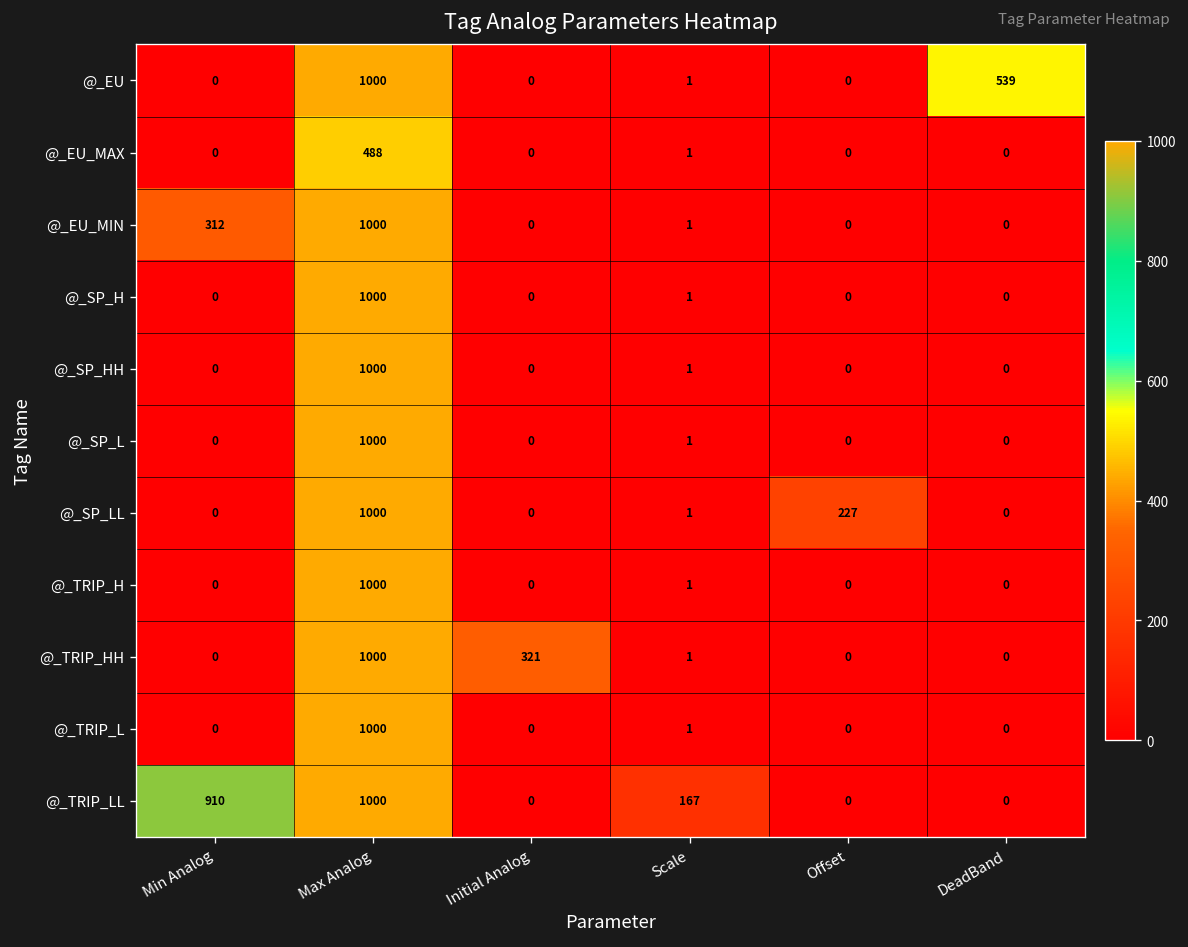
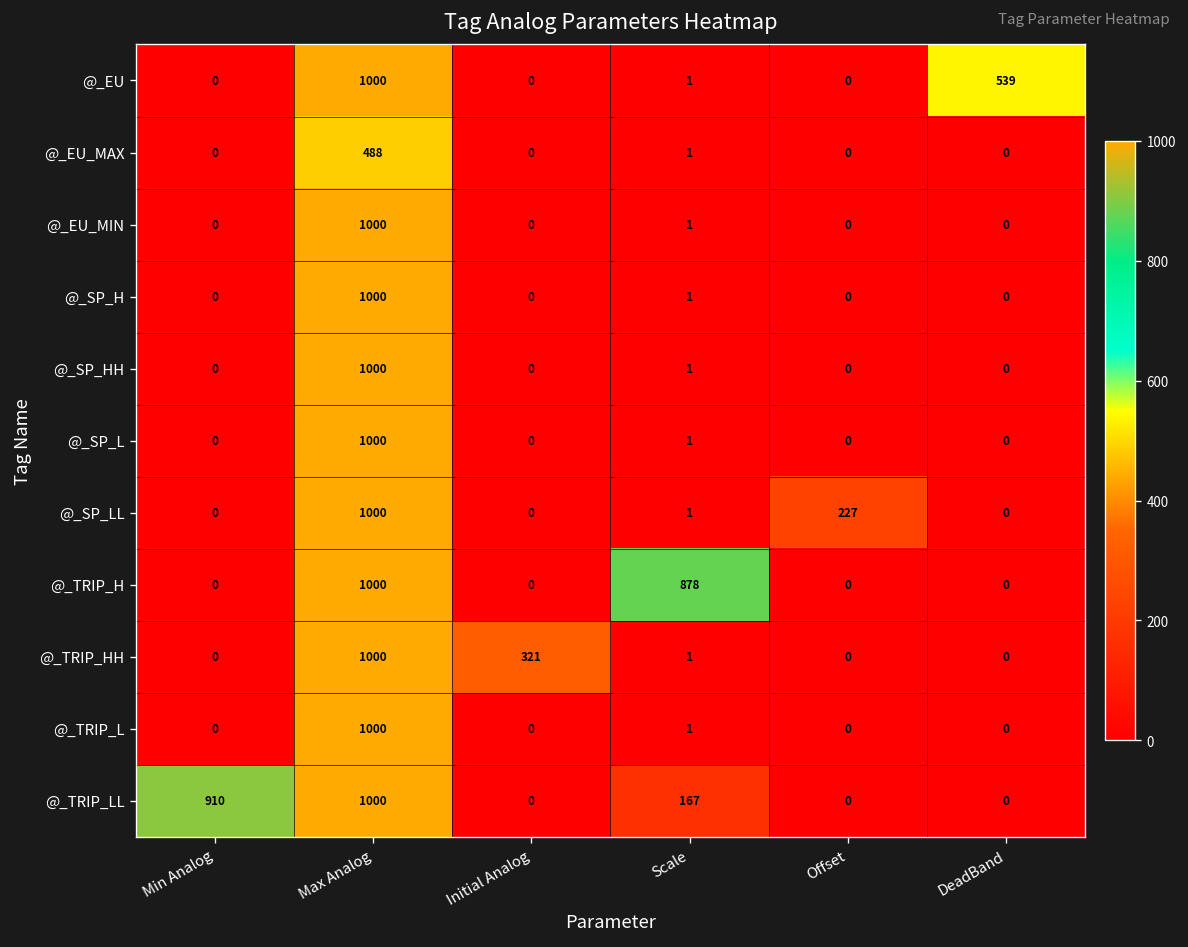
@_EU_MIN, Min Analog: 312 -> 0
@_TRIP_H, Scale: 1 -> 878
